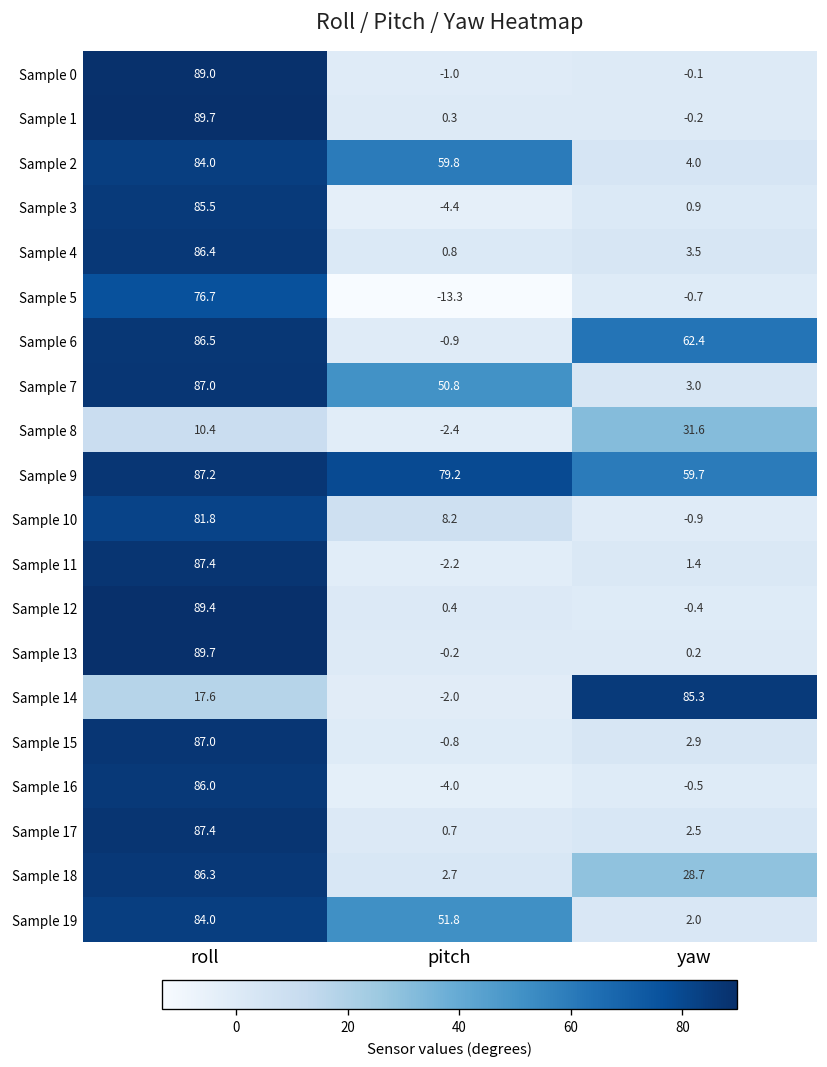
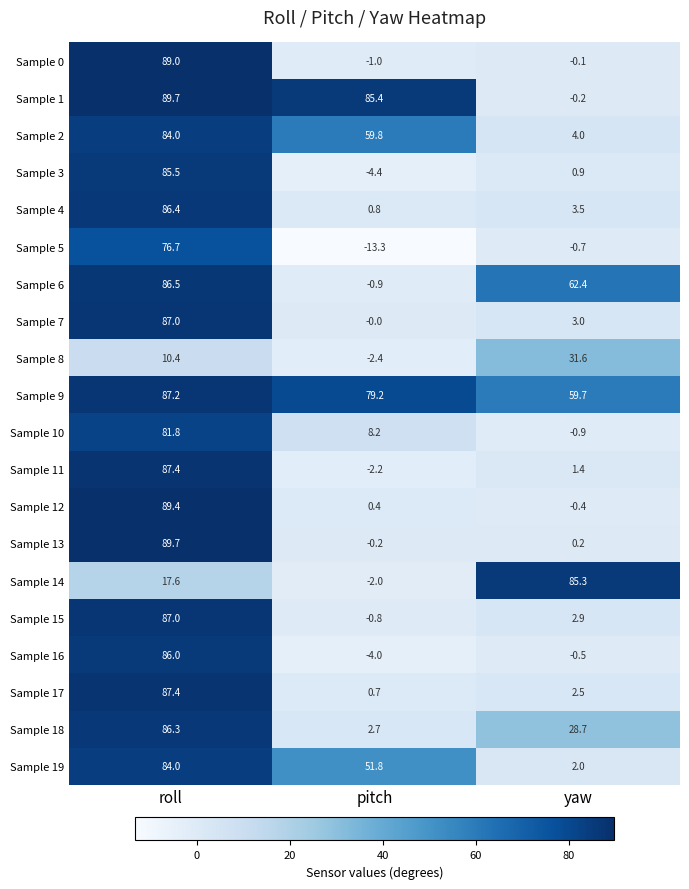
Sample 1, pitch: 0.3 -> 85.4
Sample 7, pitch: 50.8 -> -0.0
